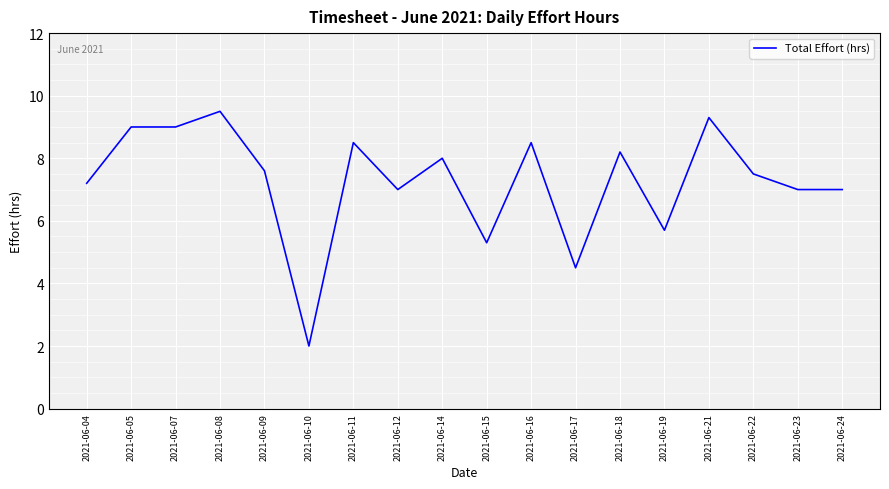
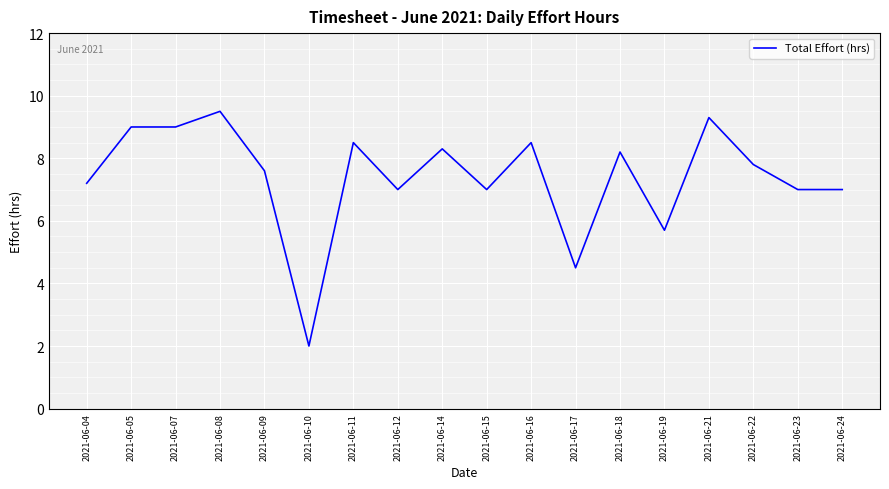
2021-06-14: 8.0 -> 8.3
2021-06-15: 5.3 -> 7.0
2021-06-22: 7.5 -> 7.8
